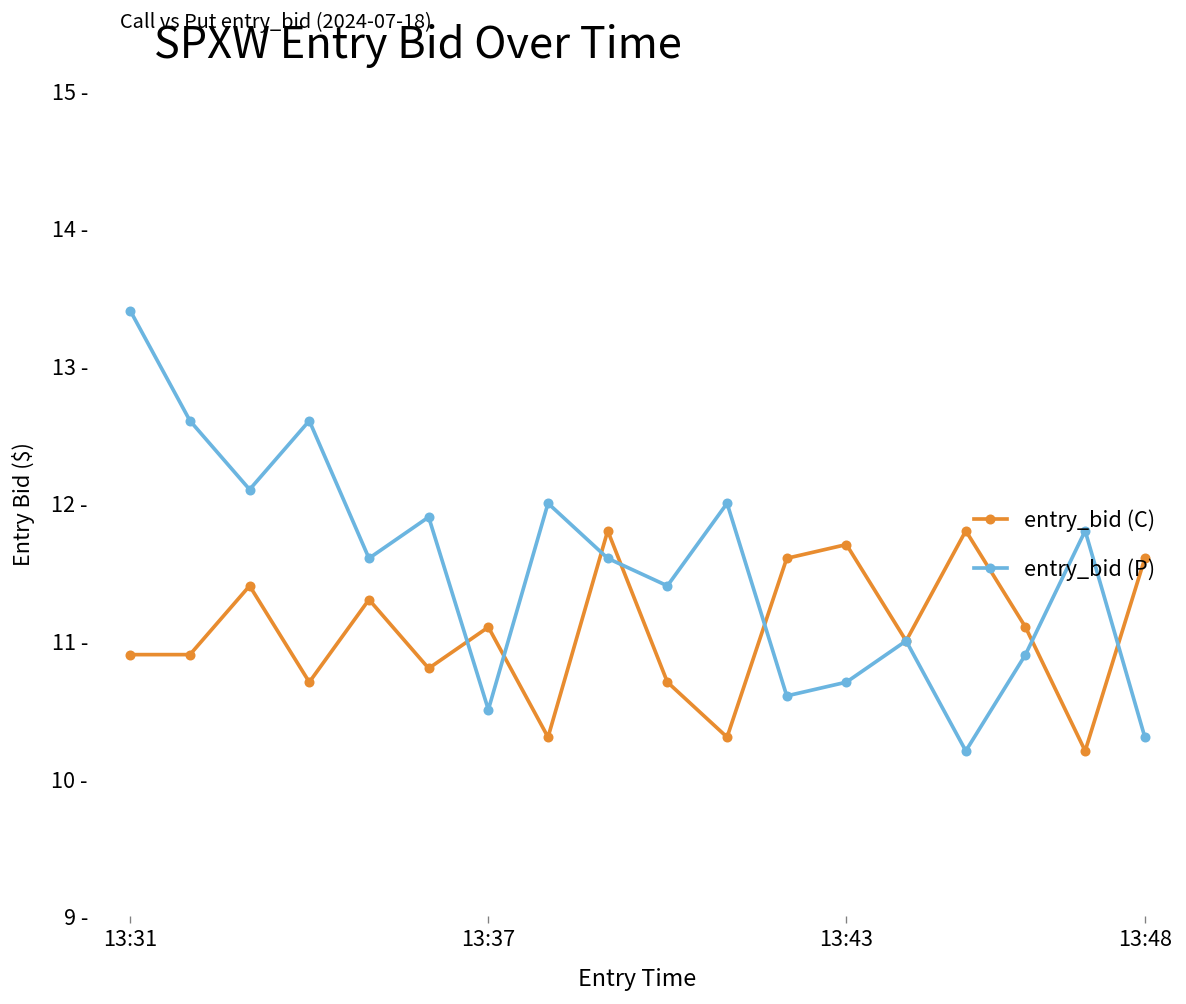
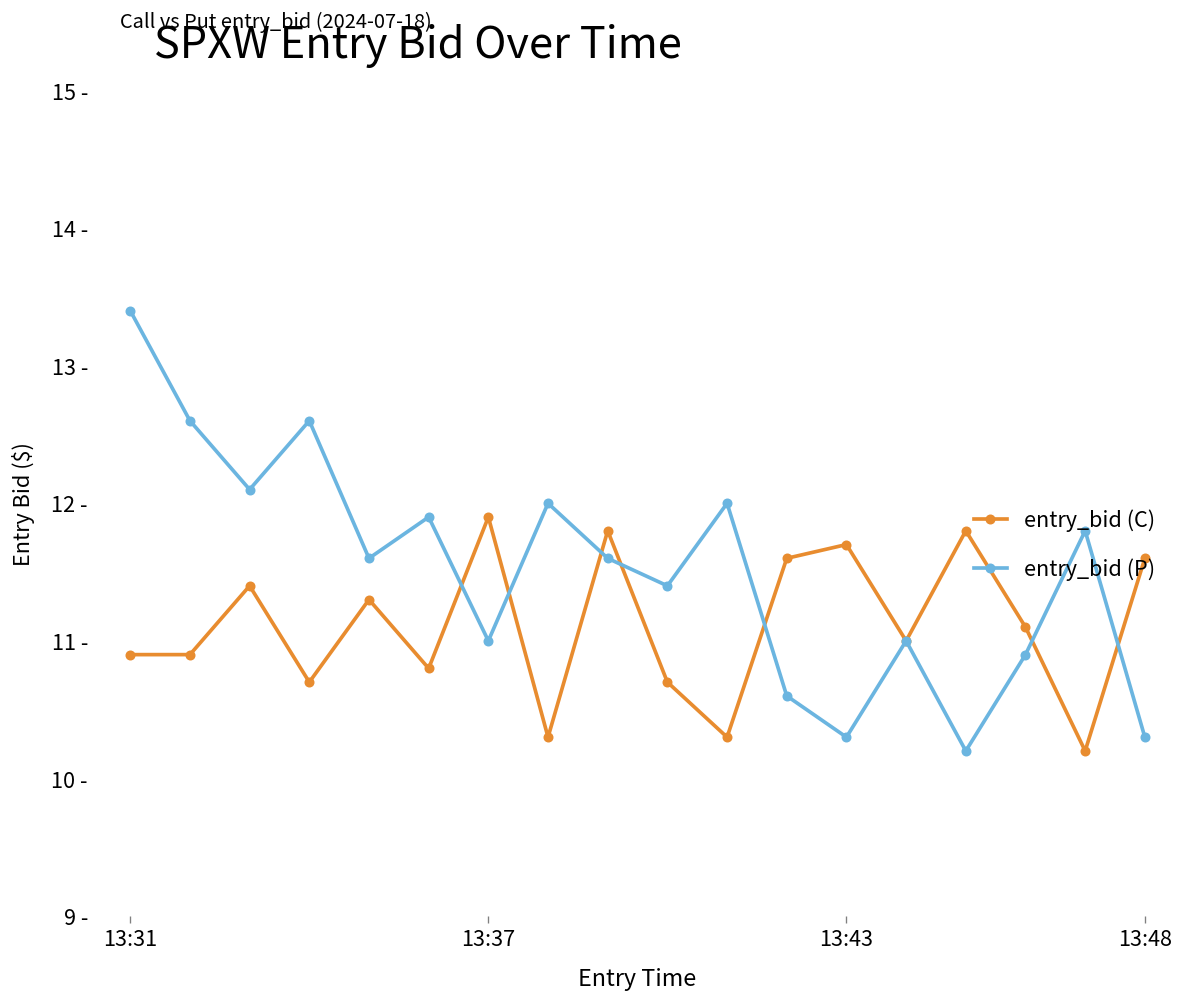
entry_bid (C), 13:37: 11.1 - -> 11.9 -
entry_bid (P), 13:37: 10.5 - -> 11.0 -
entry_bid (P), 13:43: 10.7 - -> 10.3 -
